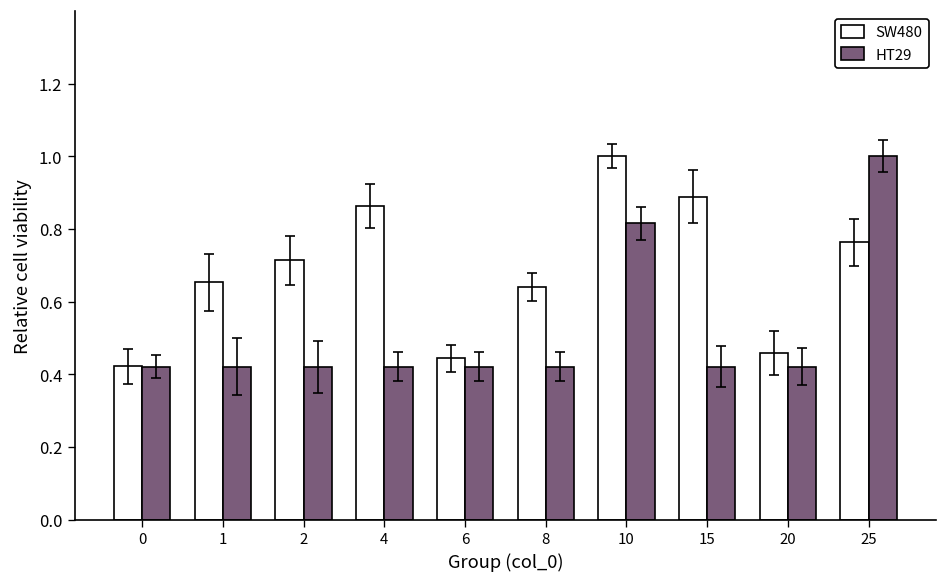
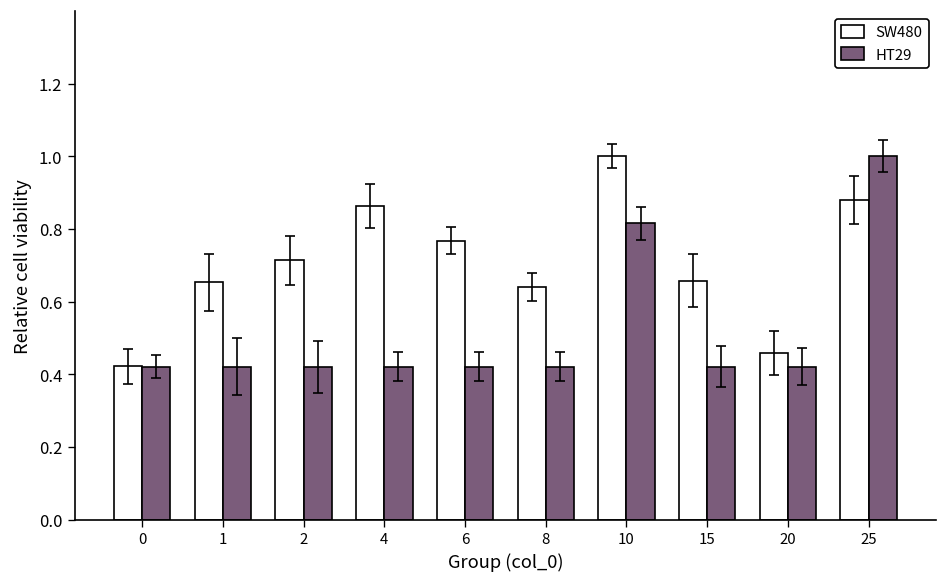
SW480, 6: 0.44 -> 0.77
SW480, 15: 0.89 -> 0.66
SW480, 25: 0.76 -> 0.88
